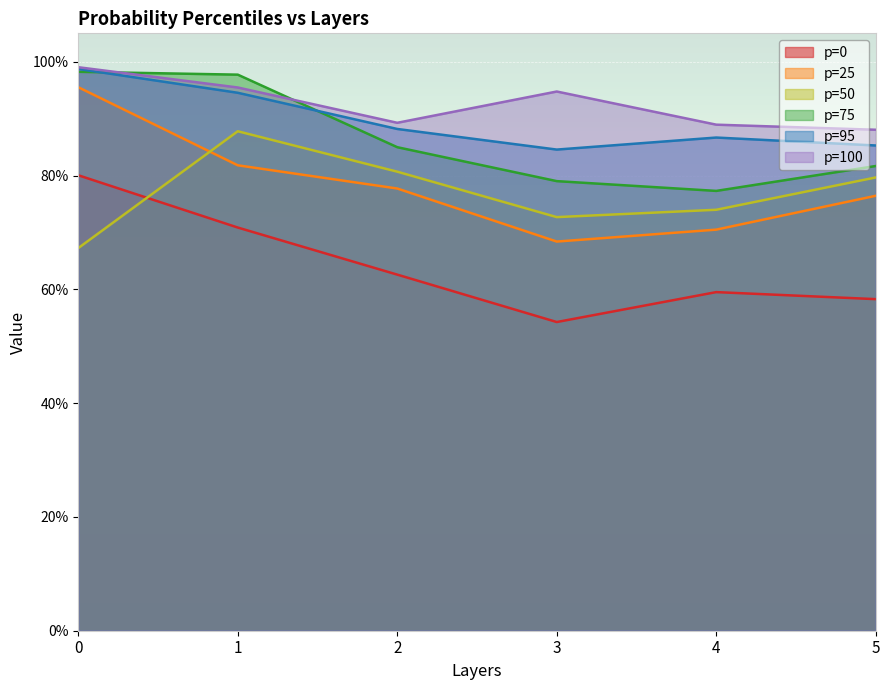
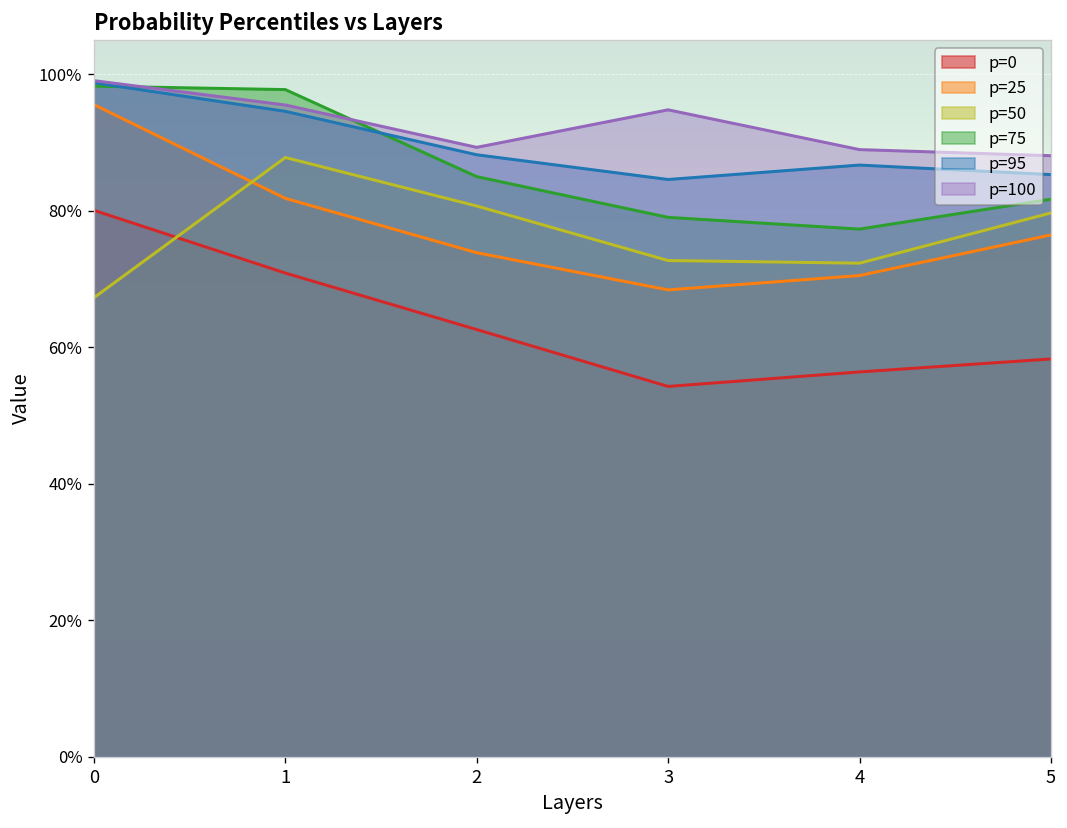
p=25, 2: 78% -> 74%
p=0, 4: 60% -> 56%
p=50, 4: 74% -> 72%
